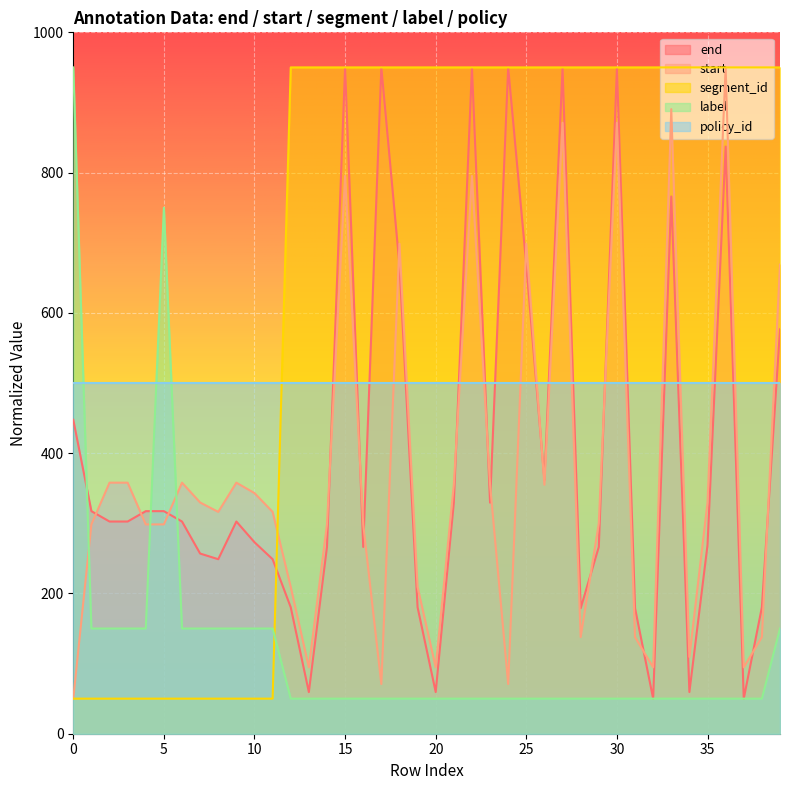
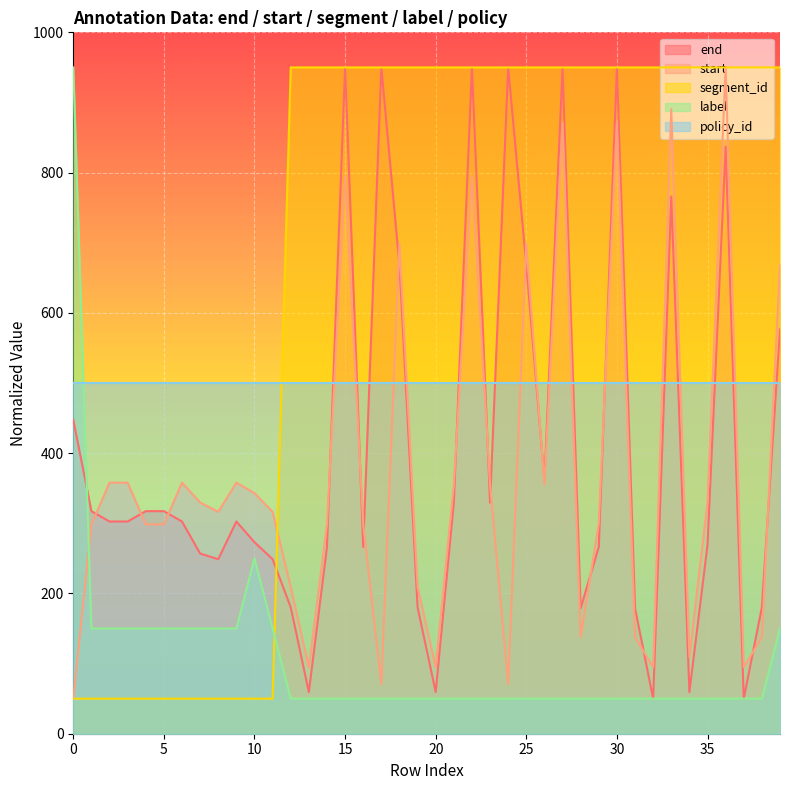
label, 5: 750 -> 150
label, 10: 150 -> 250
